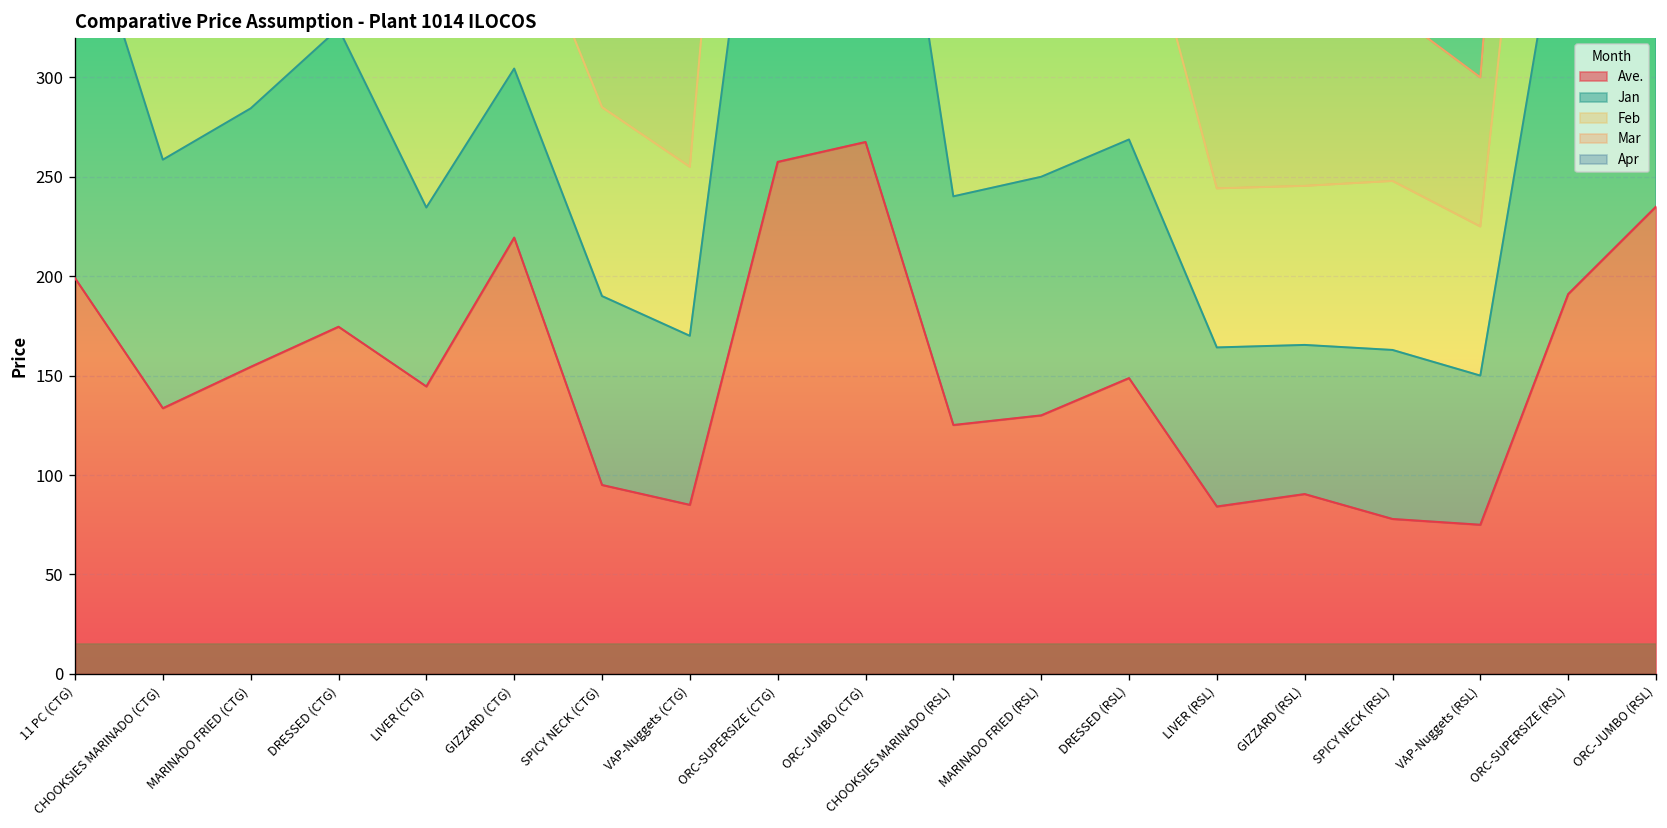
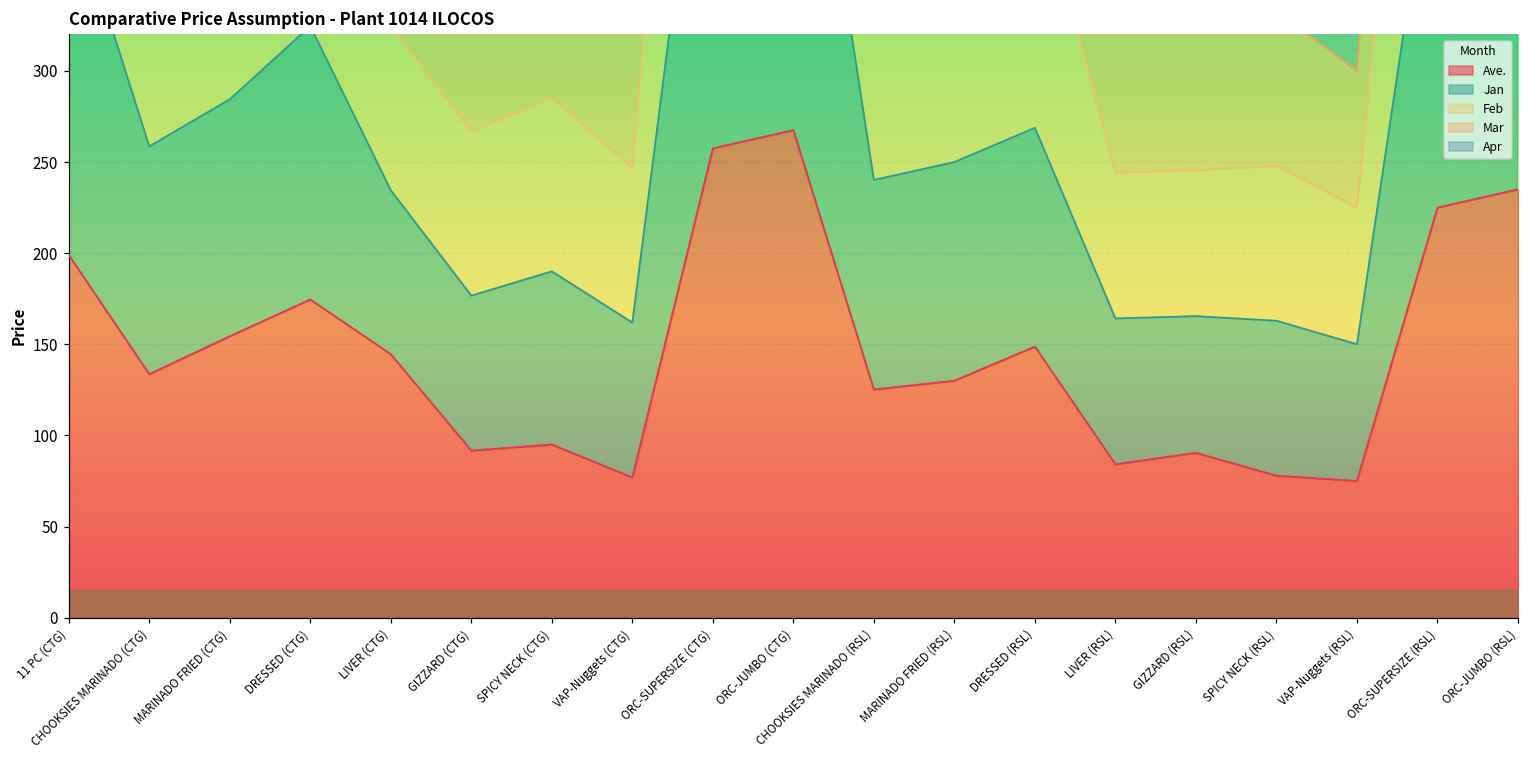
Ave., GIZZARD (CTG): 219 -> 92
Ave., VAP-Nuggets (CTG): 85 -> 77
Ave., ORC-SUPERSIZE (RSL): 191 -> 225
